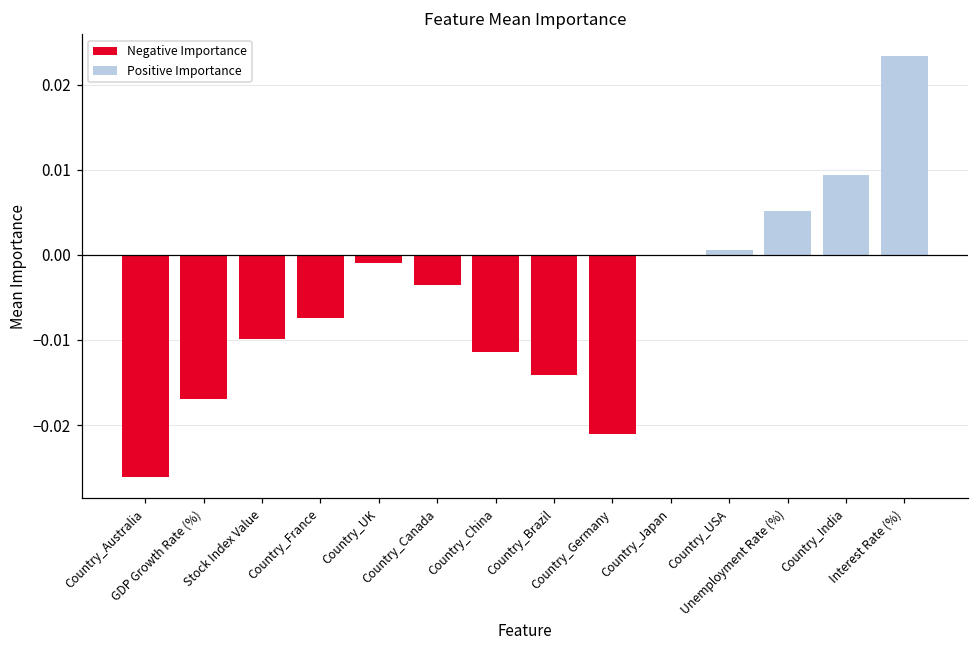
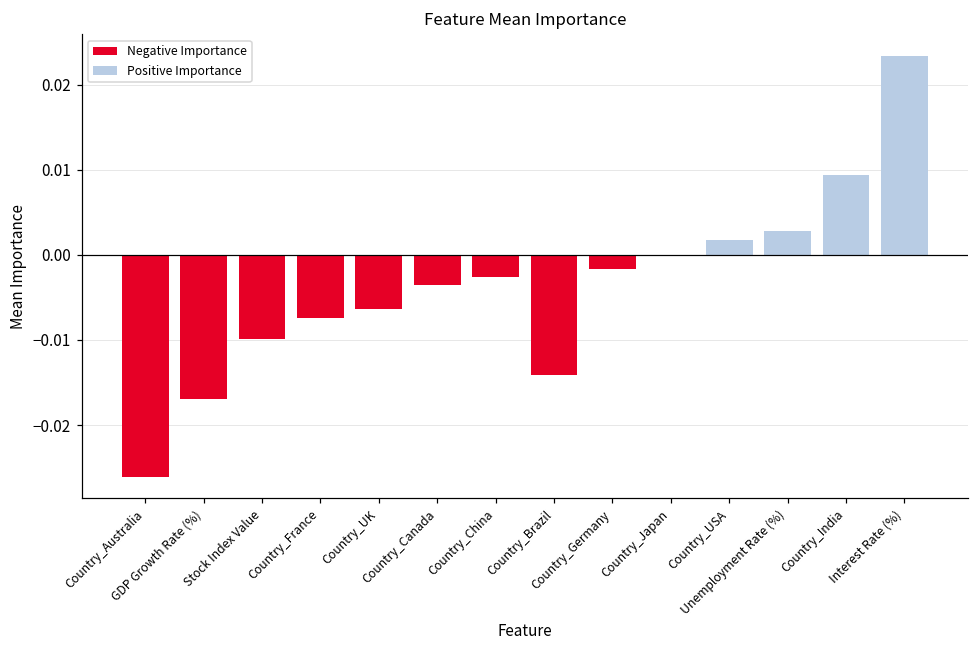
Country_UK: -0.001 -> -0.006
Country_China: -0.011 -> -0.003
Country_Germany: -0.021 -> -0.002
Country_USA: 0.001 -> 0.002
Unemployment Rate (%): 0.005 -> 0.003
